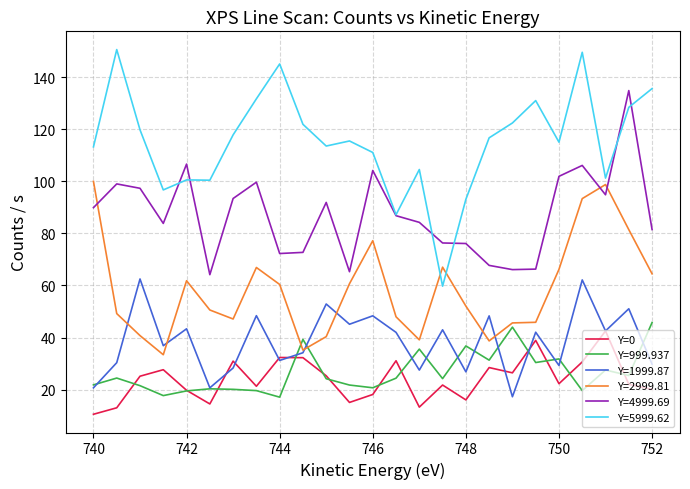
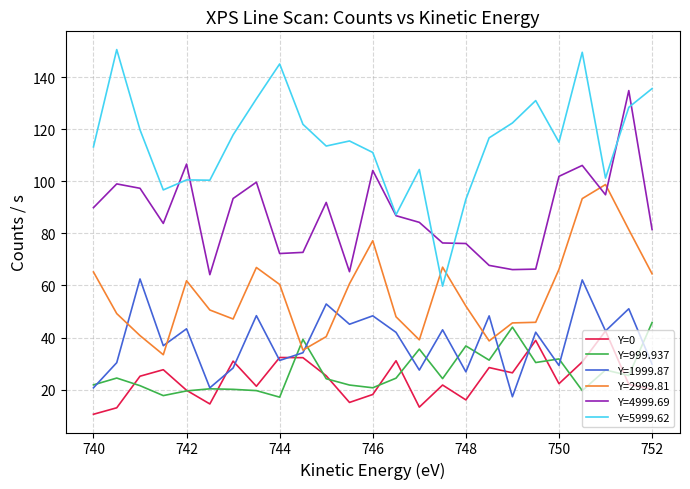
Y=2999.81, 740: 100 -> 65
